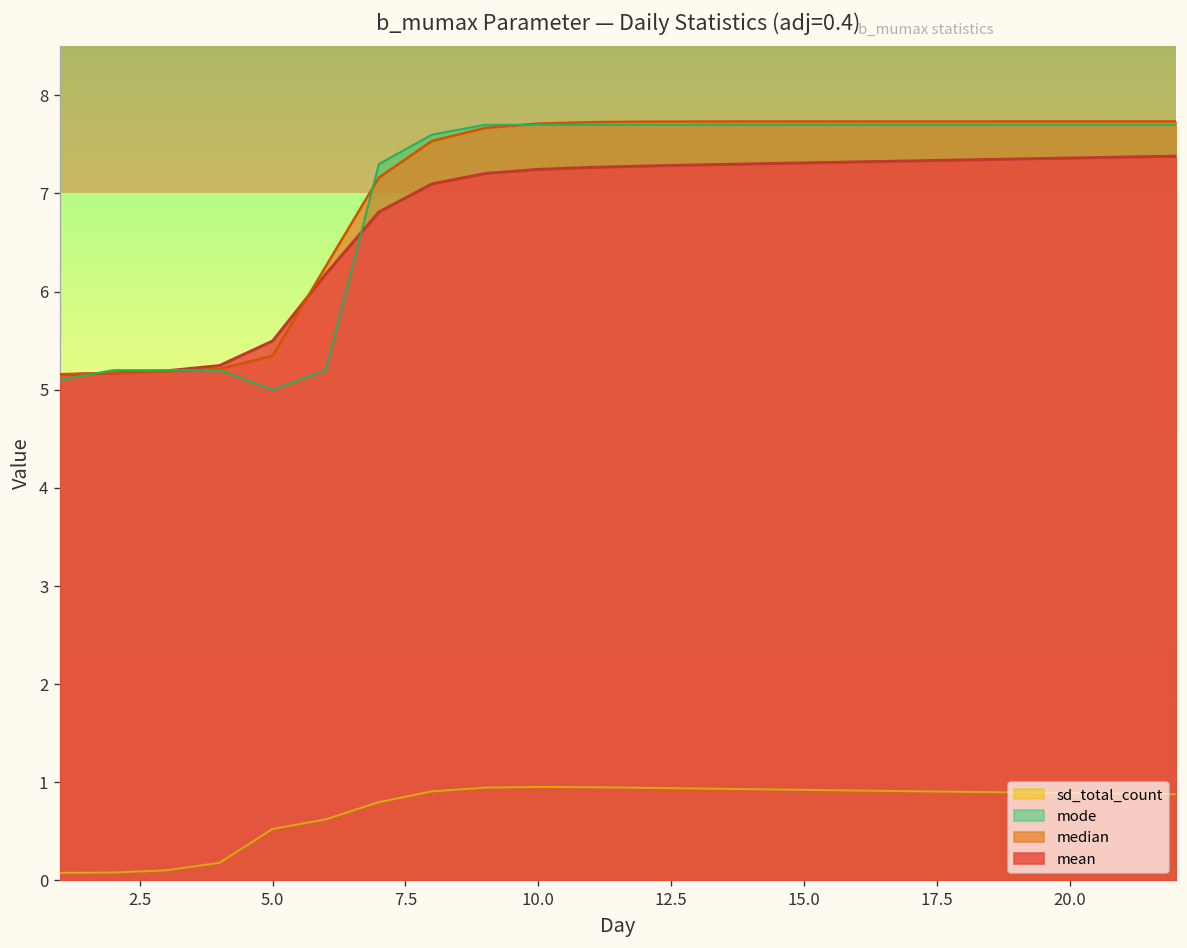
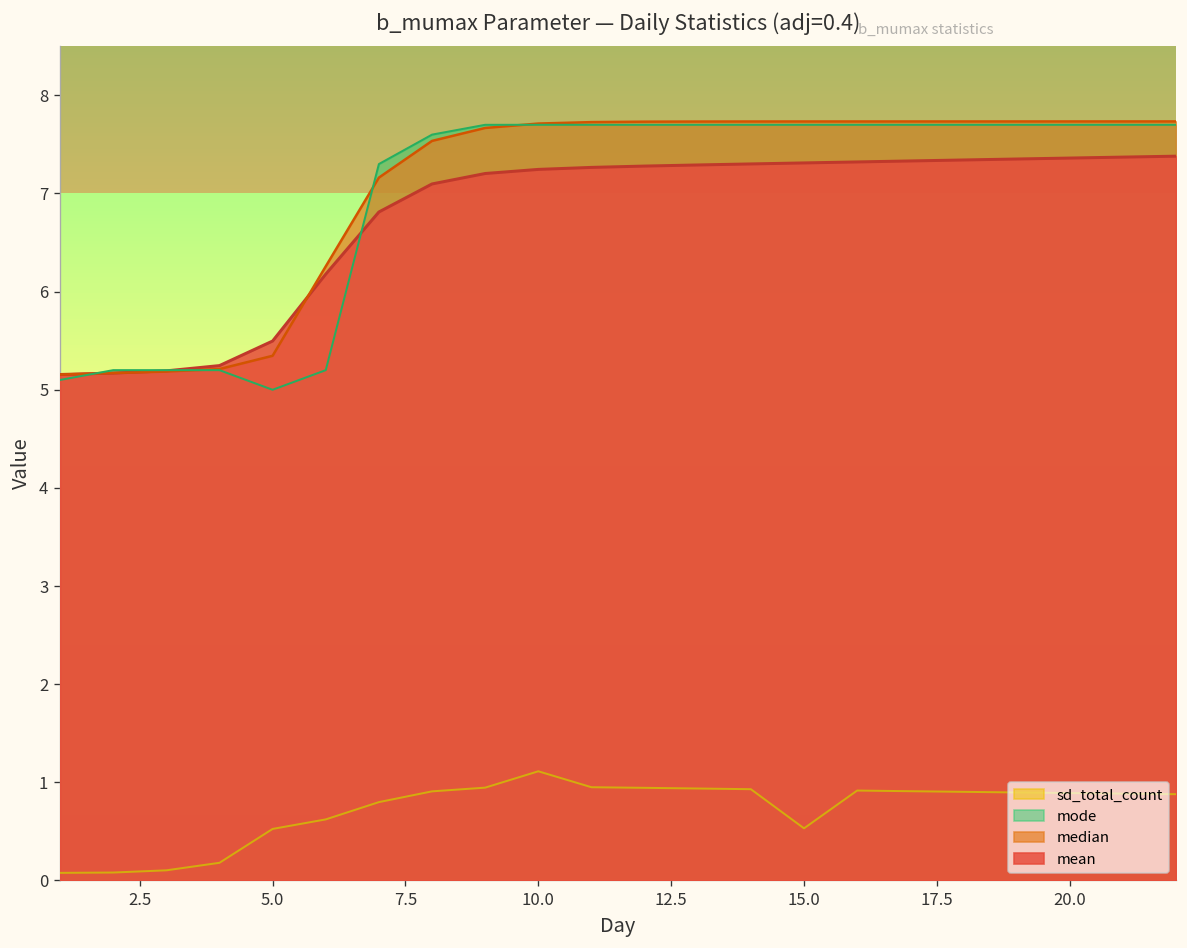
sd_total_count, 10.0: 1.0 -> 1.1
sd_total_count, 15.0: 0.9 -> 0.5
